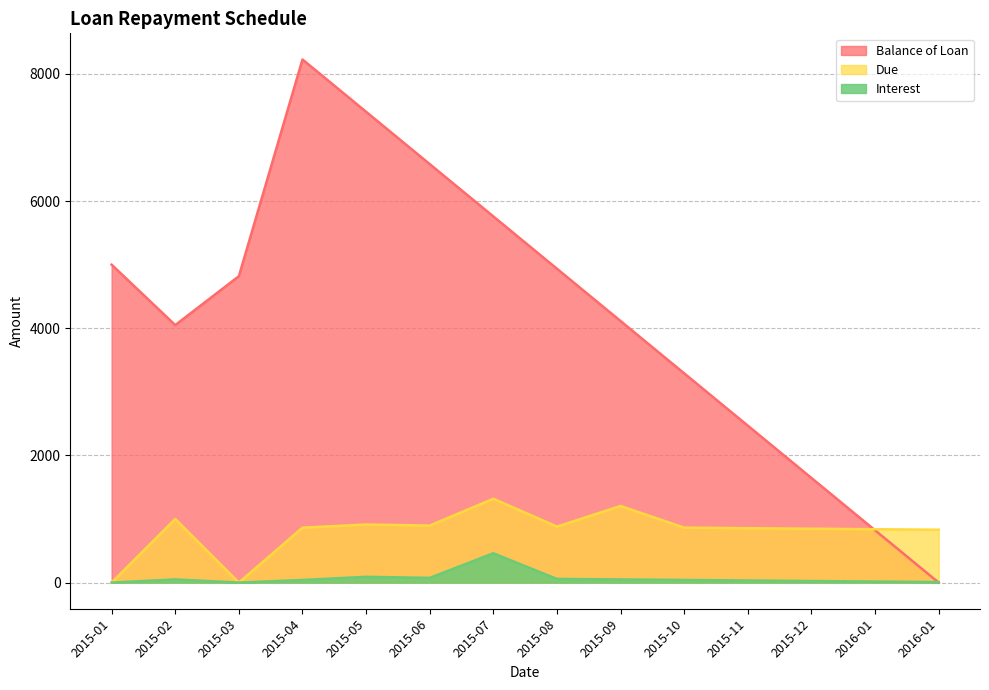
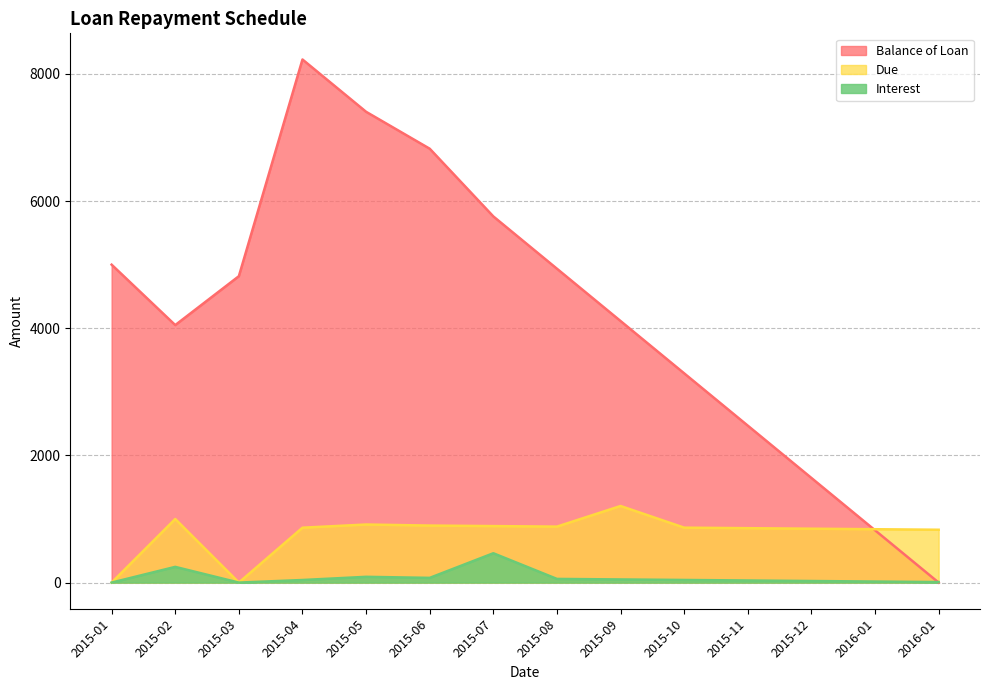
Interest, 2015-02: 100 -> 200
Balance of Loan, 2015-06: 6600 -> 6800
Due, 2015-07: 1300 -> 900
